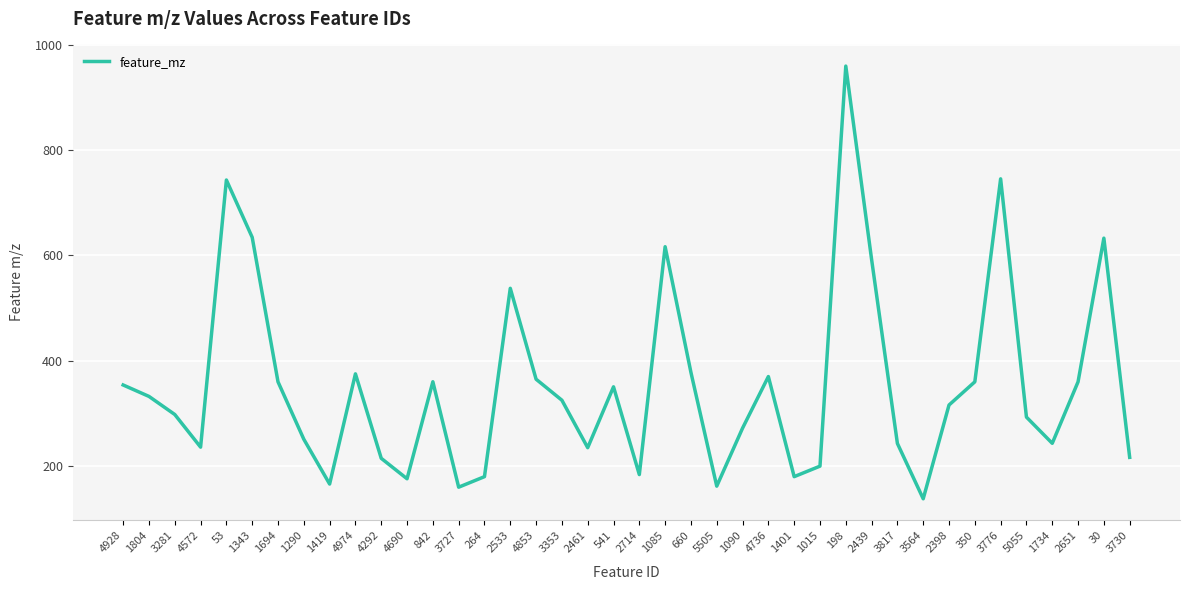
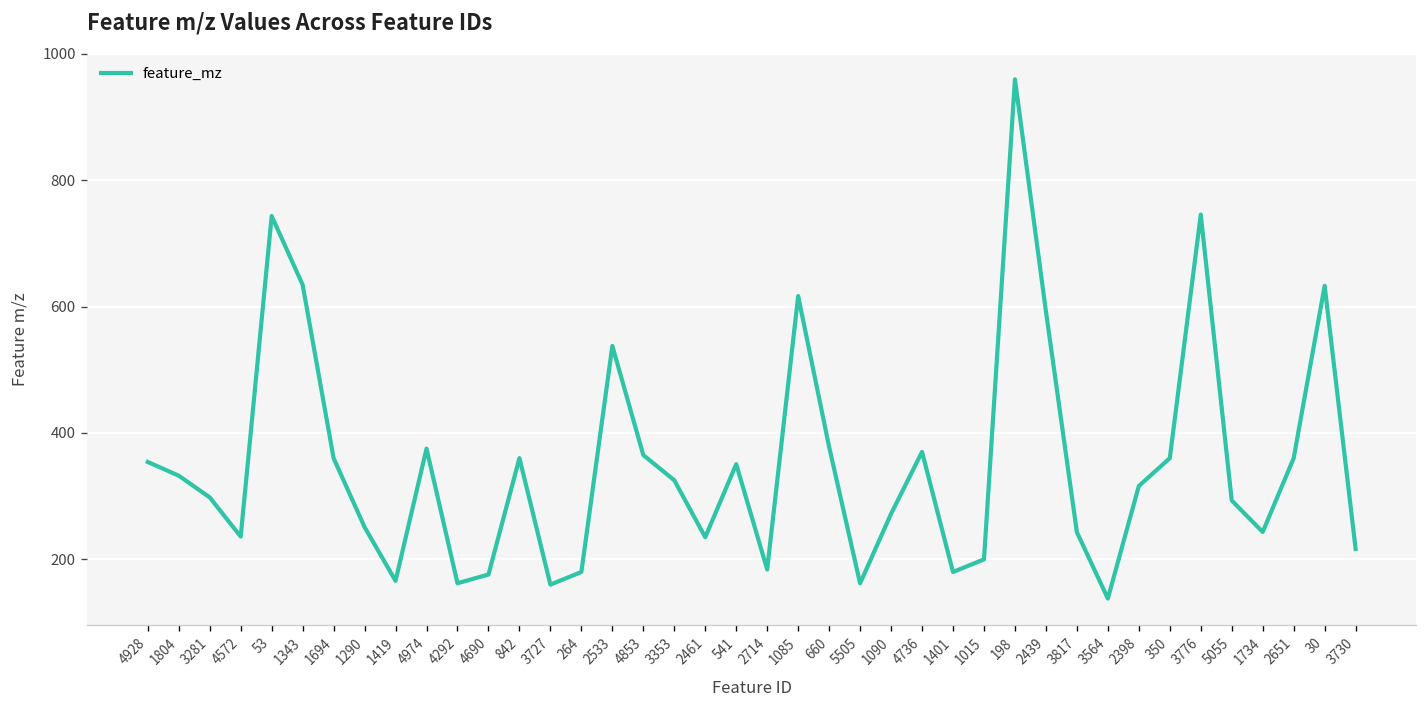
4292: 210 -> 160
